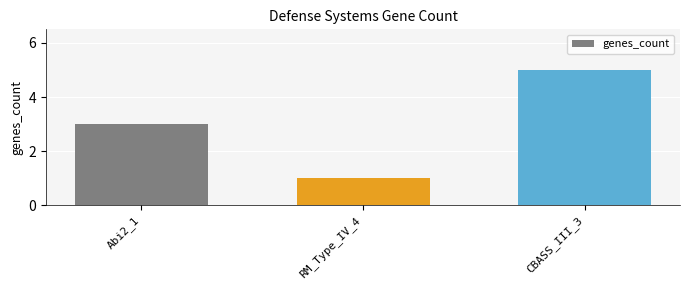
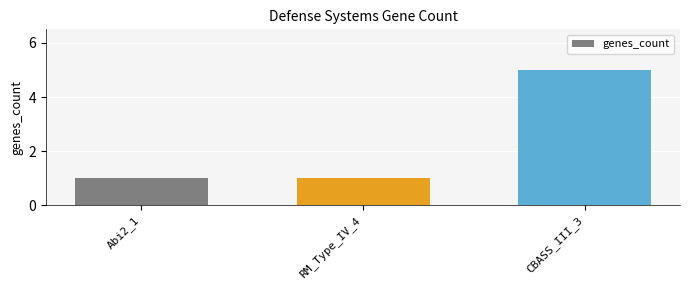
Abi2_1: 3 -> 1
